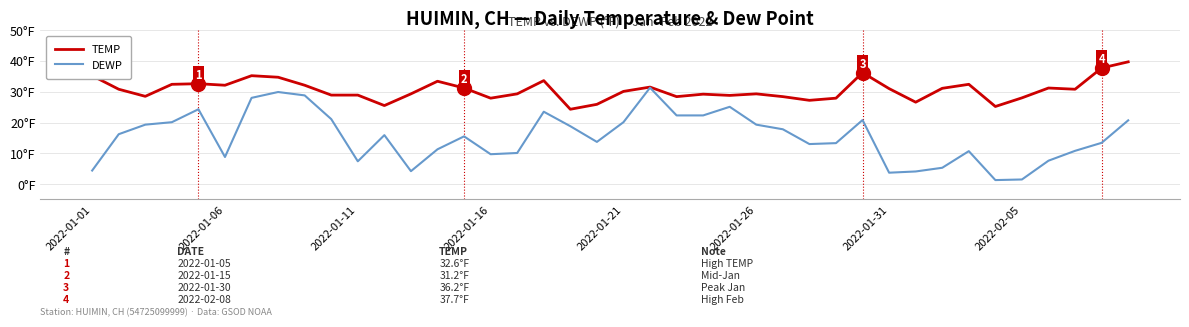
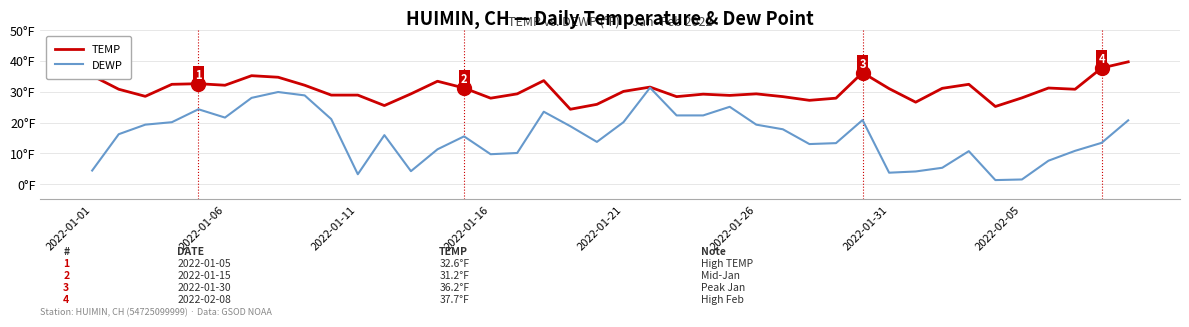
DEWP, 2022-01-06: 9°F -> 22°F
DEWP, 2022-01-11: 7°F -> 3°F
